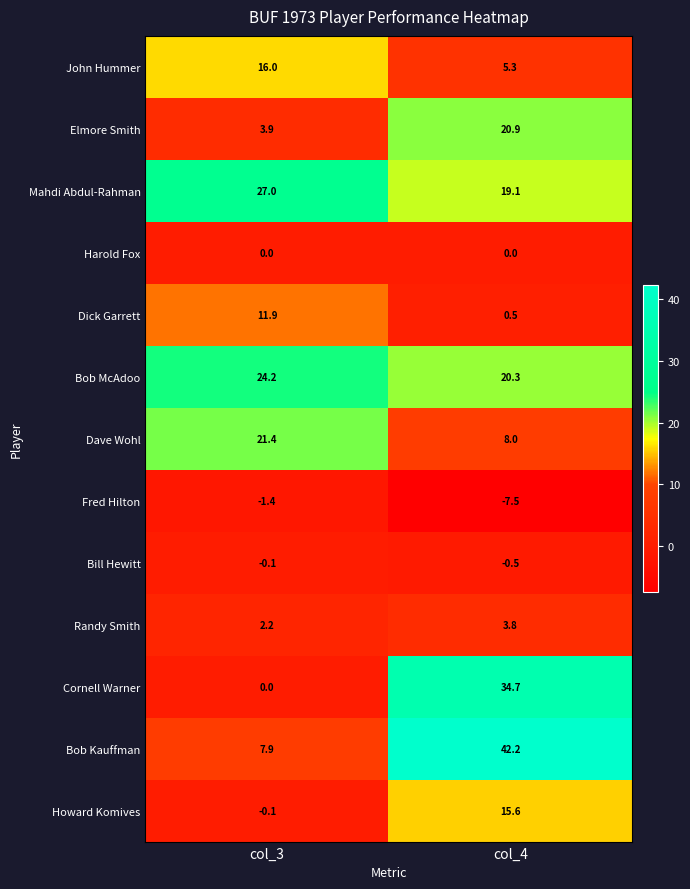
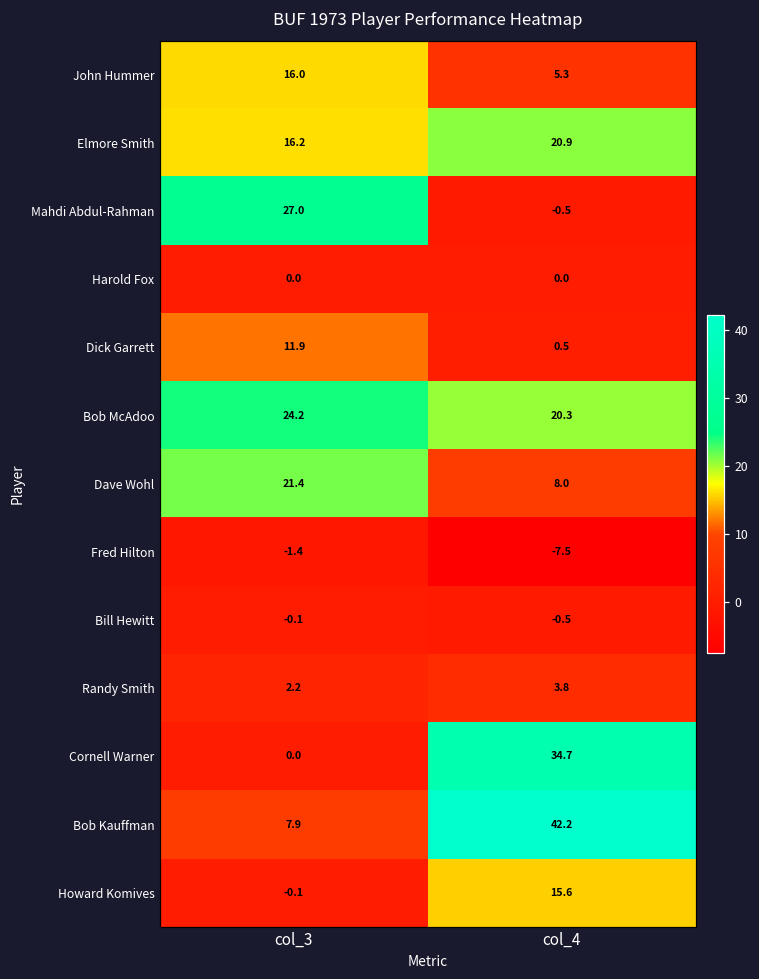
Elmore Smith, col_3: 3.9 -> 16.2
Mahdi Abdul-Rahman, col_4: 19.1 -> -0.5
